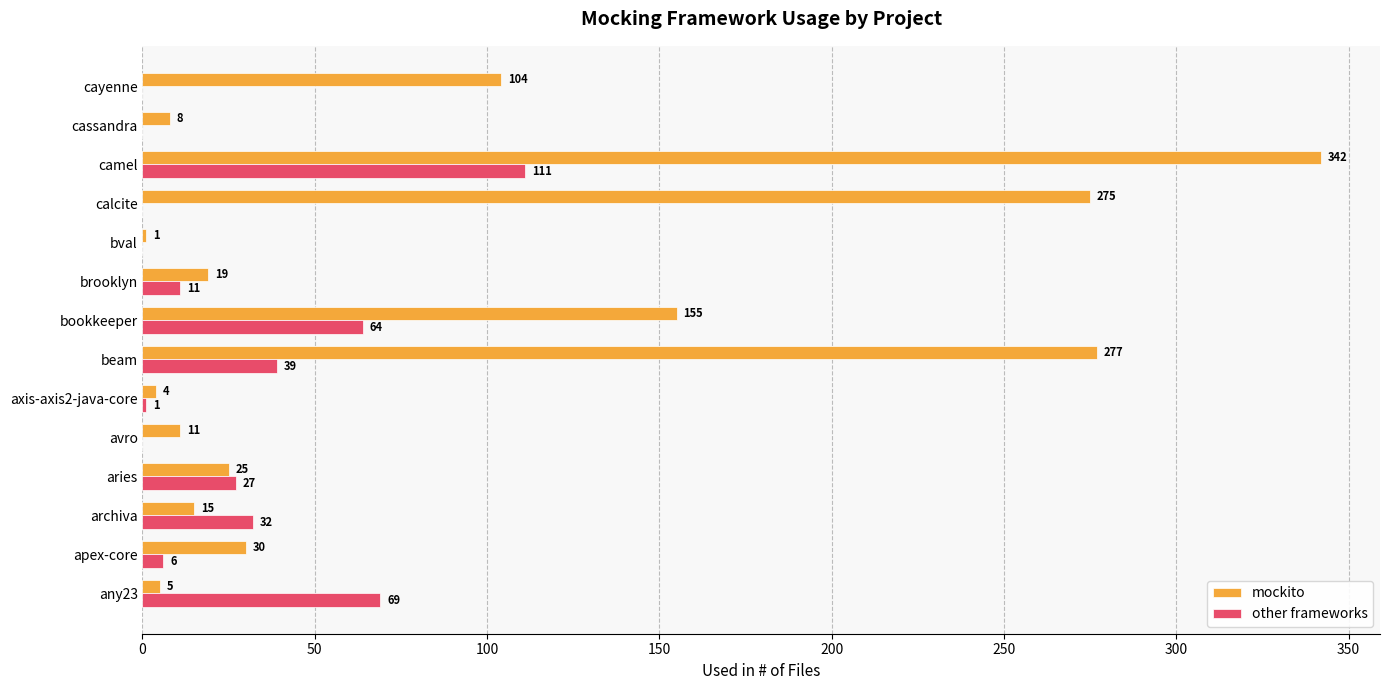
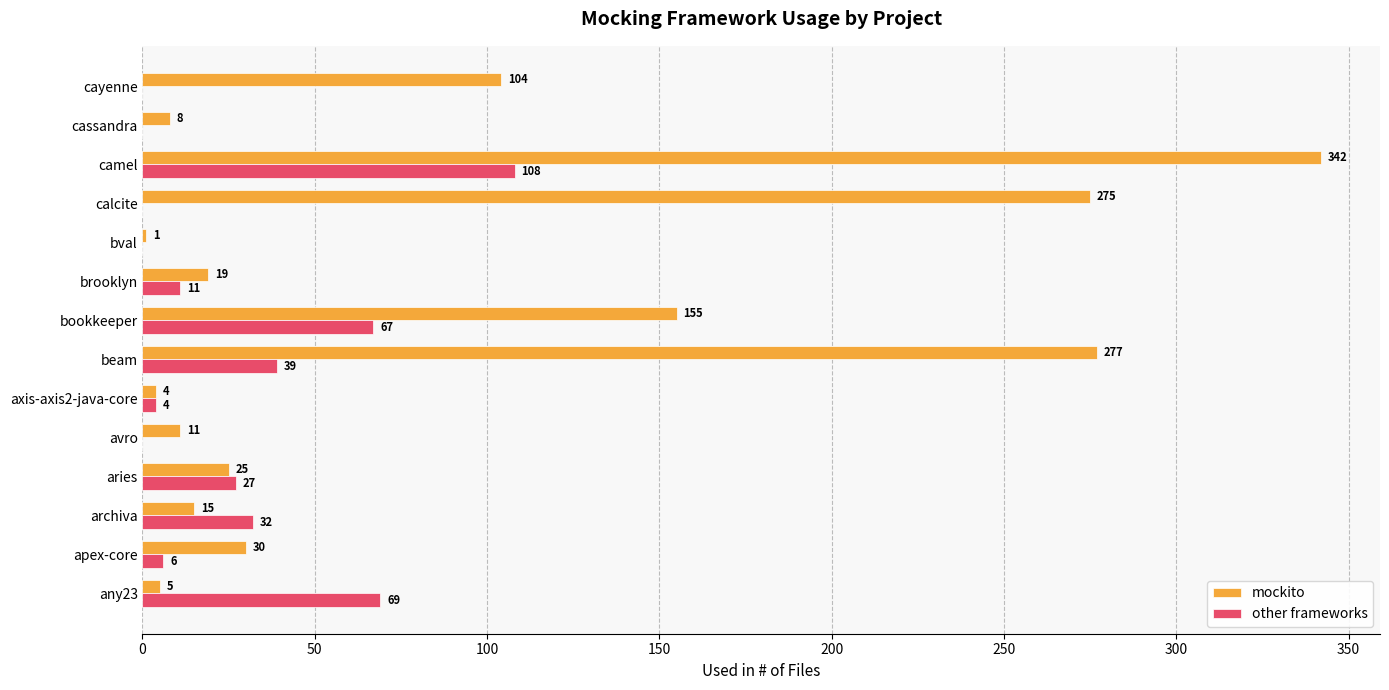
other frameworks, camel: 111 -> 108
other frameworks, bookkeeper: 64 -> 67
other frameworks, axis-axis2-java-core: 1 -> 4
